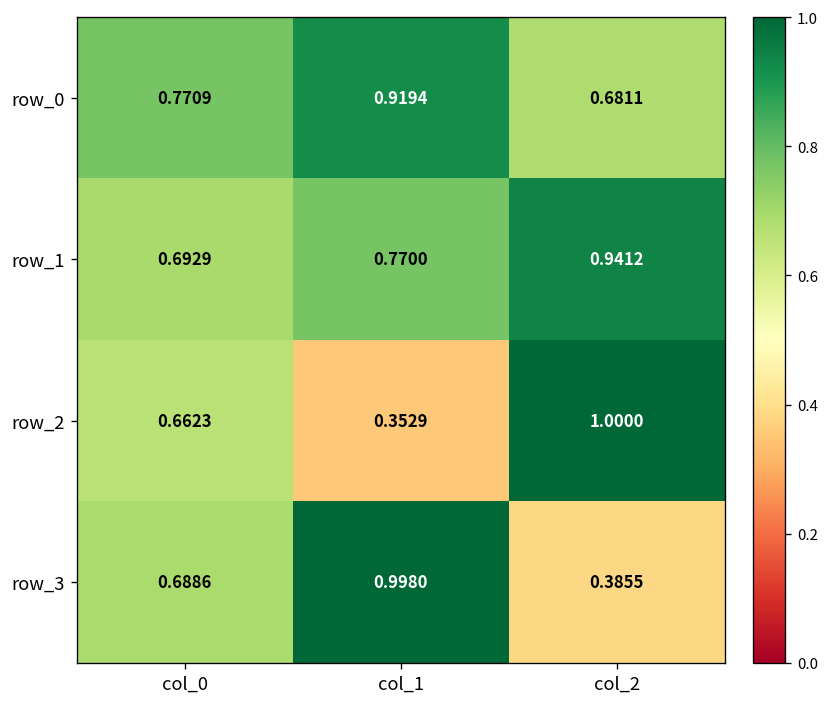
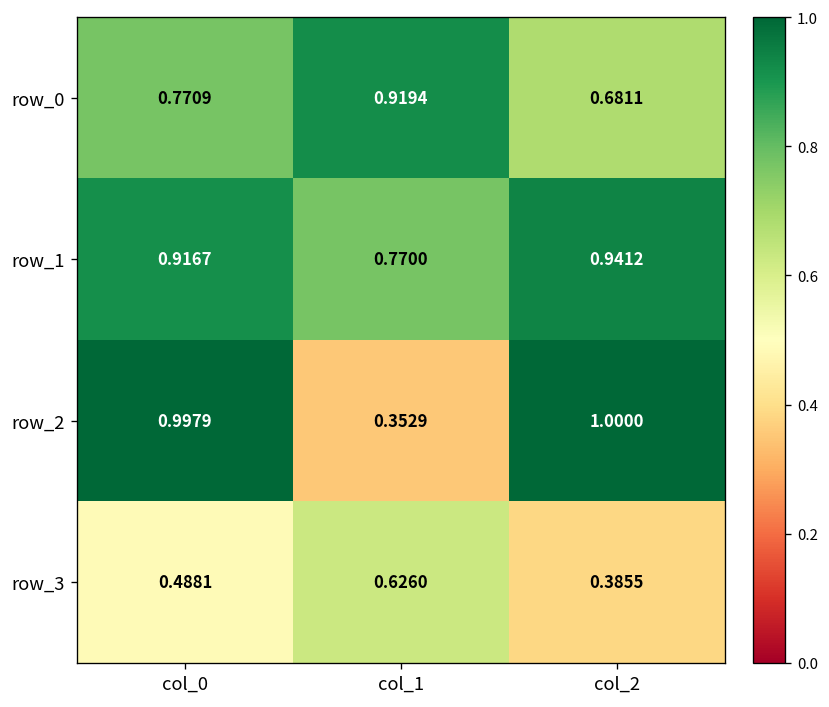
row_1, col_0: 0.6929 -> 0.9167
row_2, col_0: 0.6623 -> 0.9979
row_3, col_0: 0.6886 -> 0.4881
row_3, col_1: 0.9980 -> 0.6260
